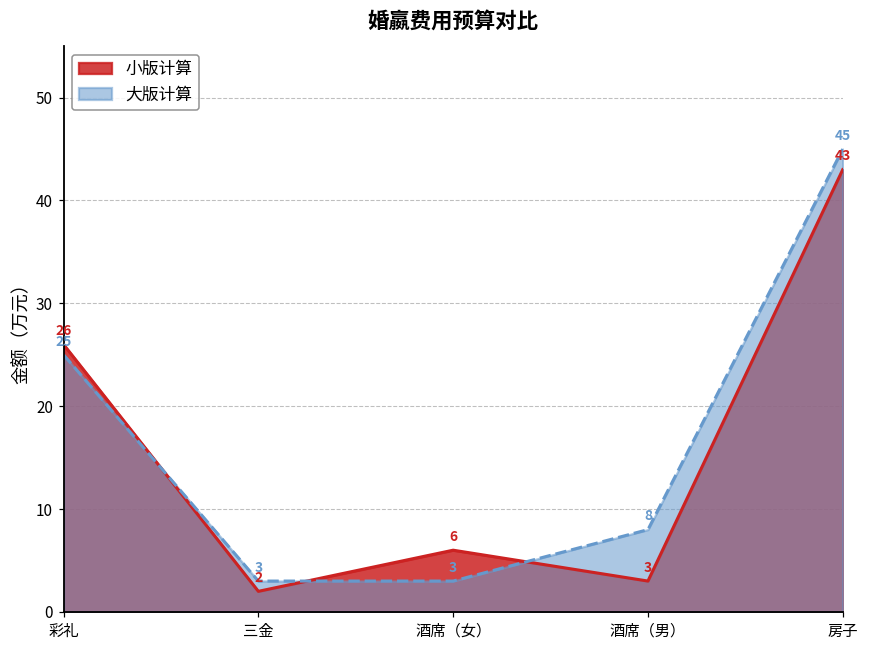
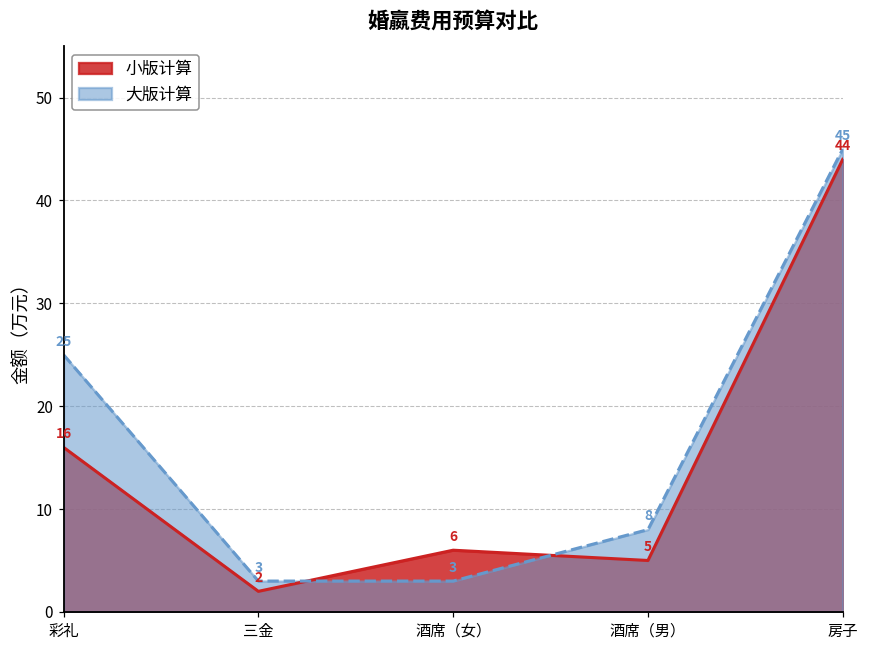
小版计算, 彩礼: 26 -> 16
小版计算, 酒席（男）: 3 -> 5
小版计算, 房子: 43 -> 44
